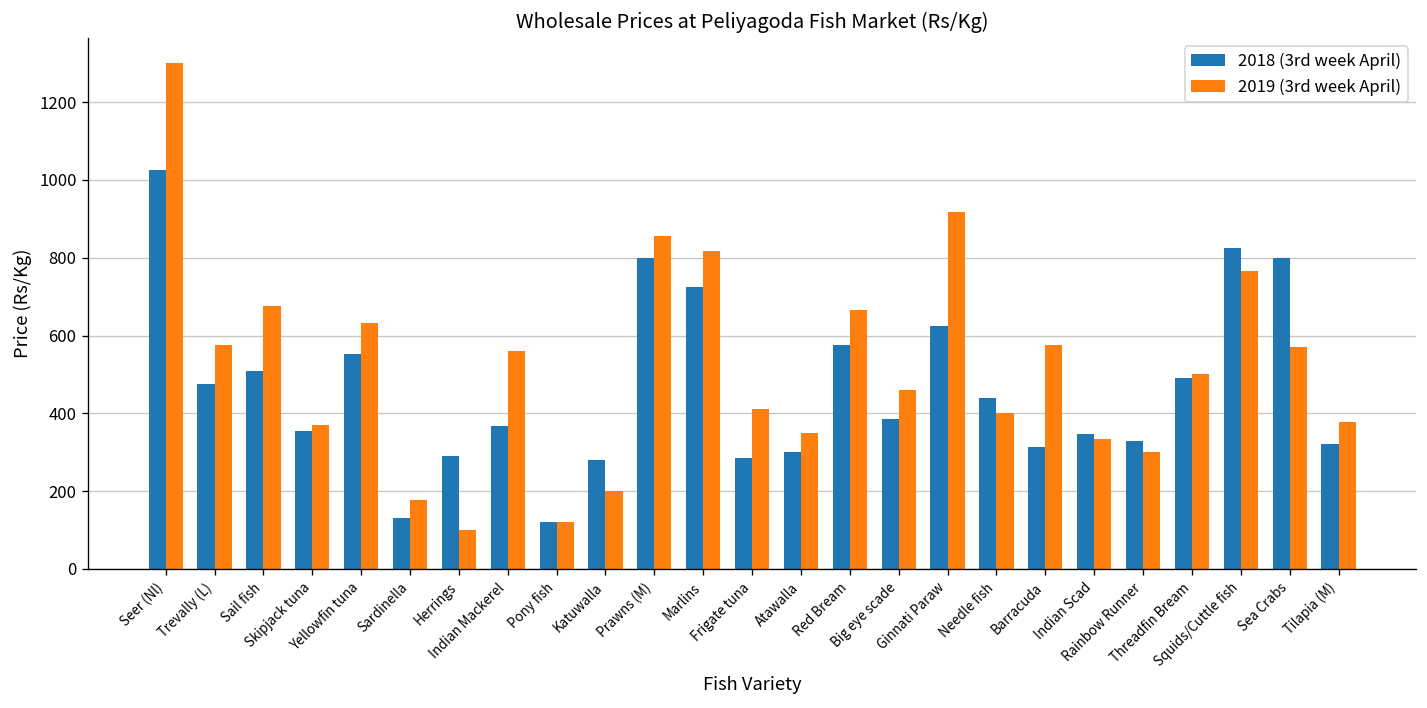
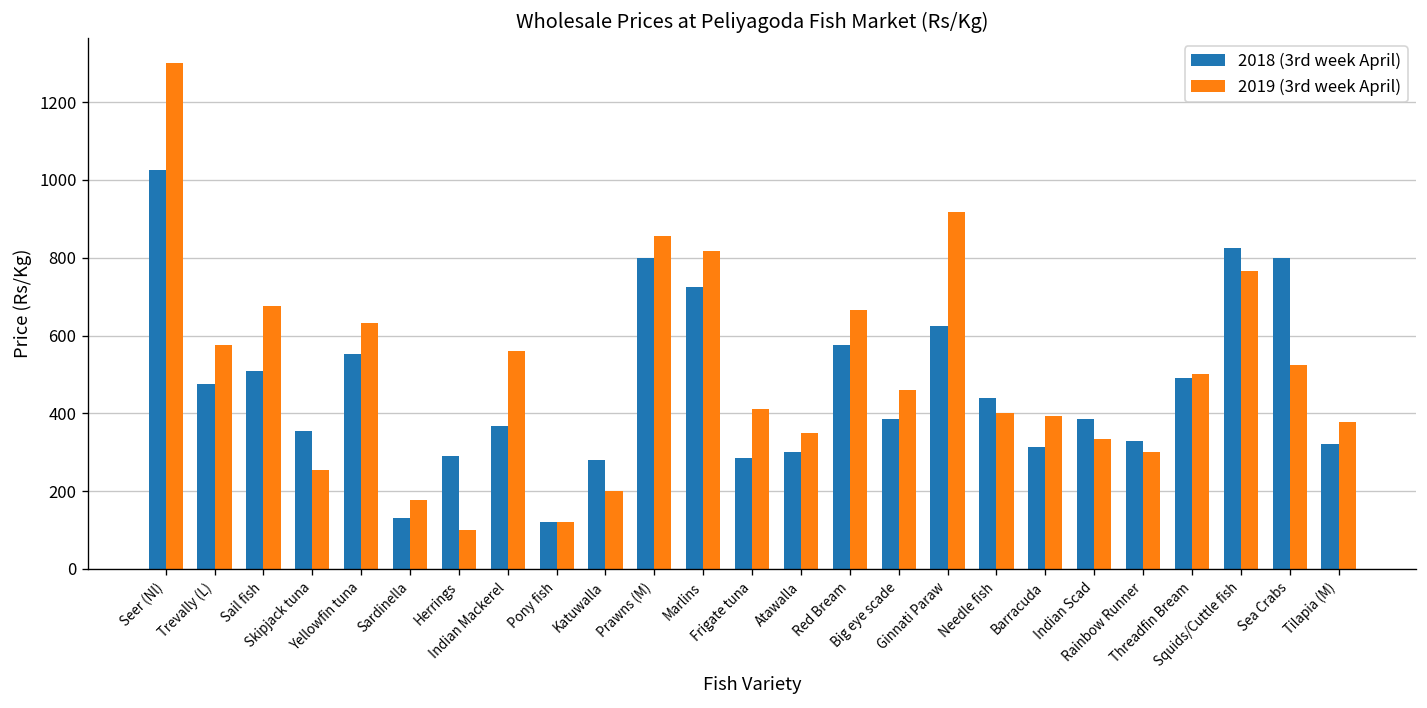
2019 (3rd week April), Skipjack tuna: 370 -> 260
2019 (3rd week April), Barracuda: 580 -> 390
2018 (3rd week April), Indian Scad: 350 -> 390
2019 (3rd week April), Sea Crabs: 570 -> 530
